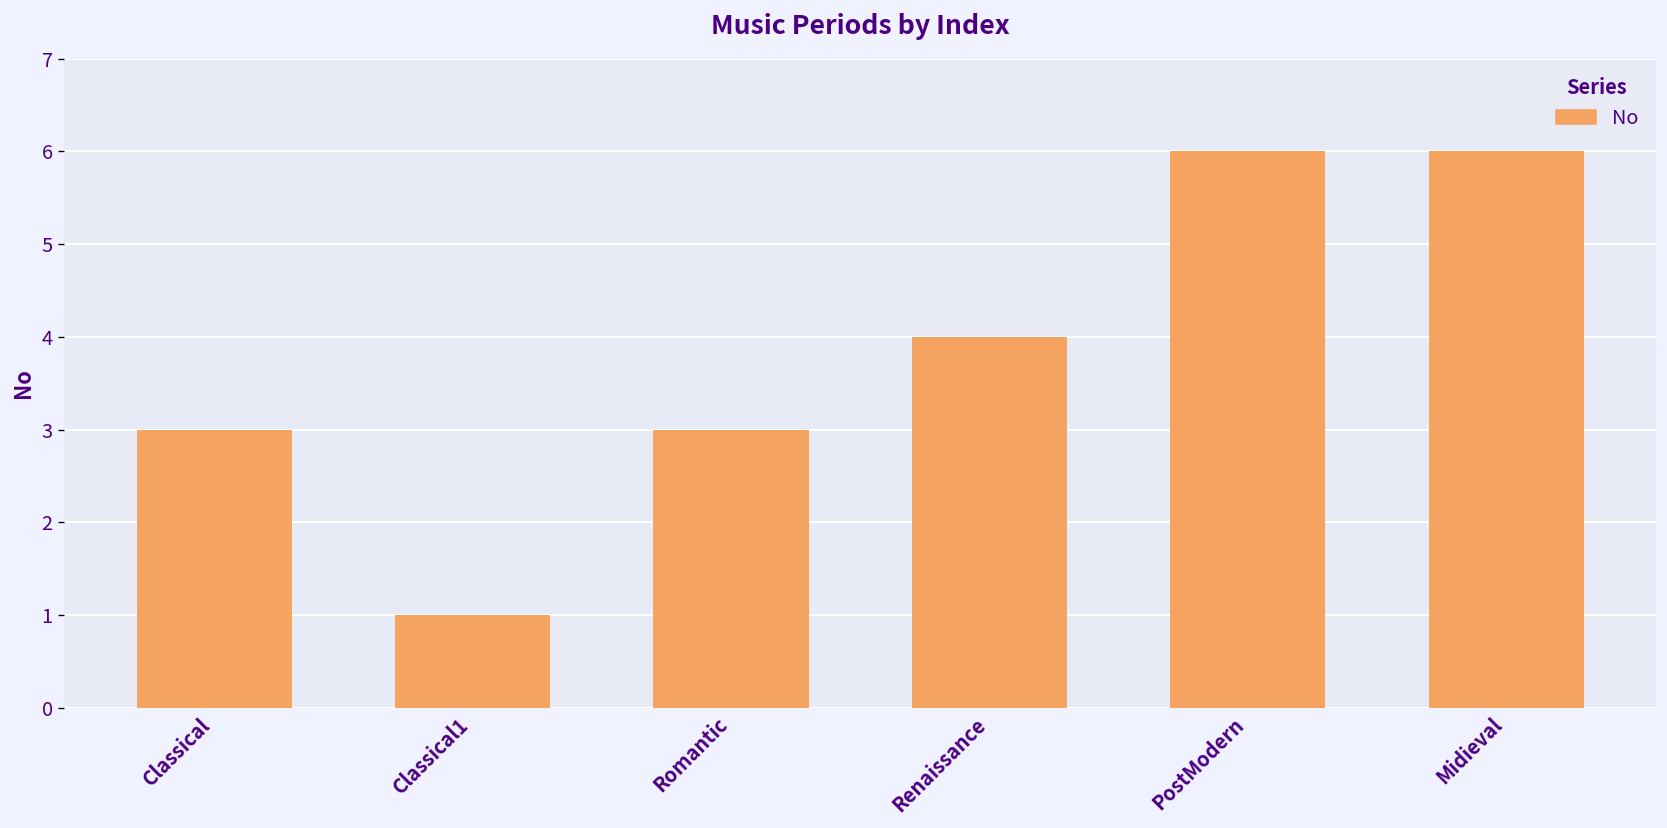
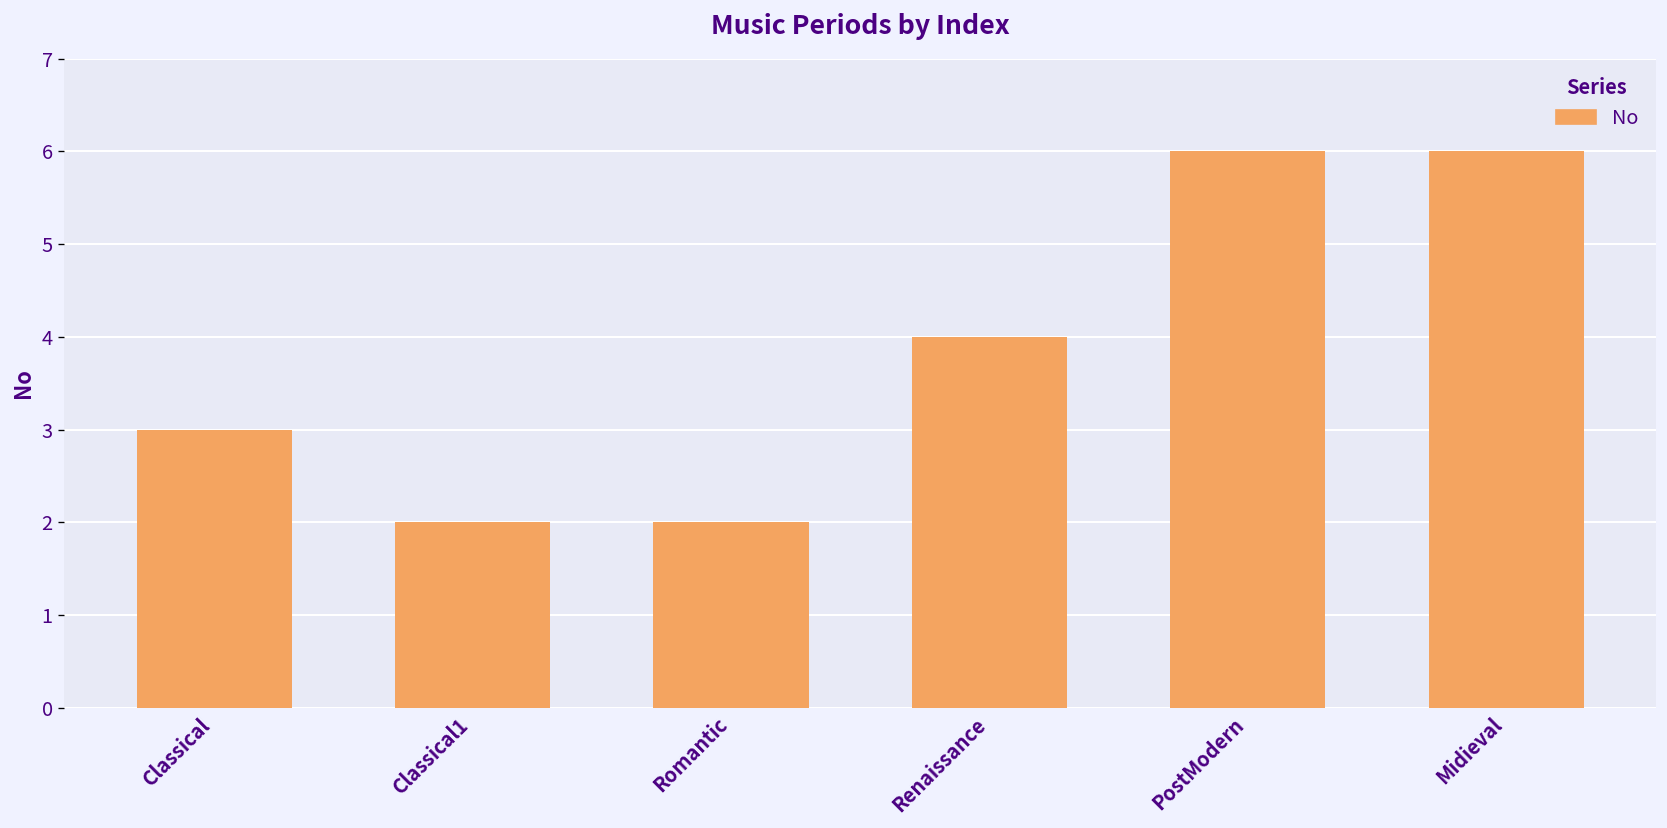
Classical1: 1 -> 2
Romantic: 3 -> 2
